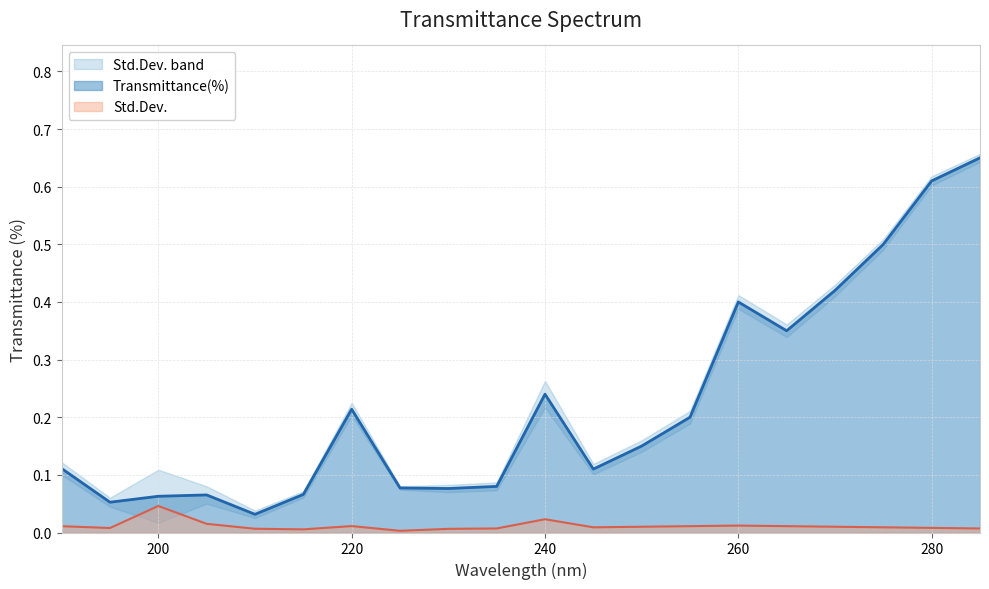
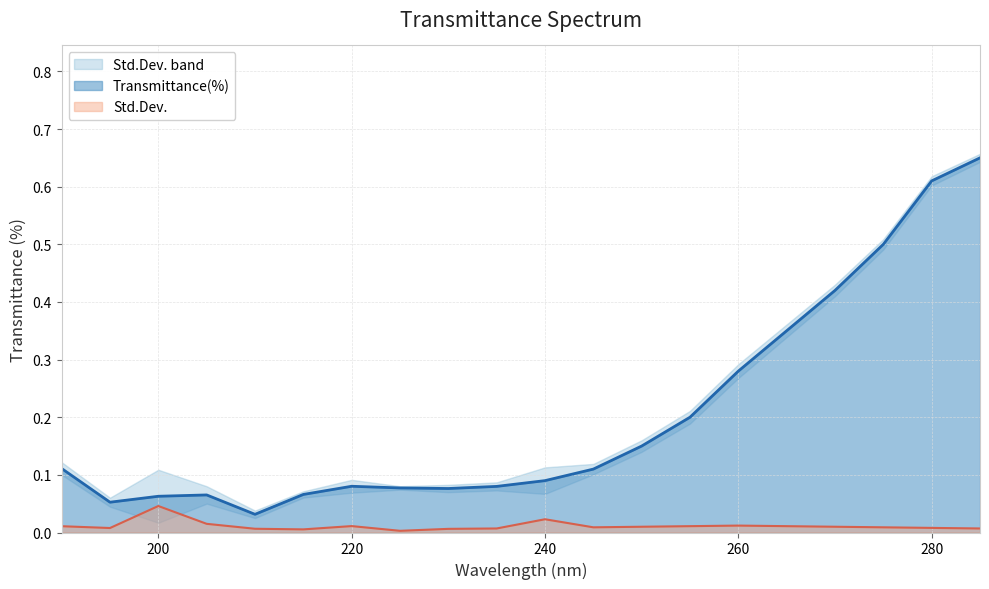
Transmittance(%), 220: 0.21 -> 0.08
Transmittance(%), 240: 0.24 -> 0.09
Transmittance(%), 260: 0.40 -> 0.28
